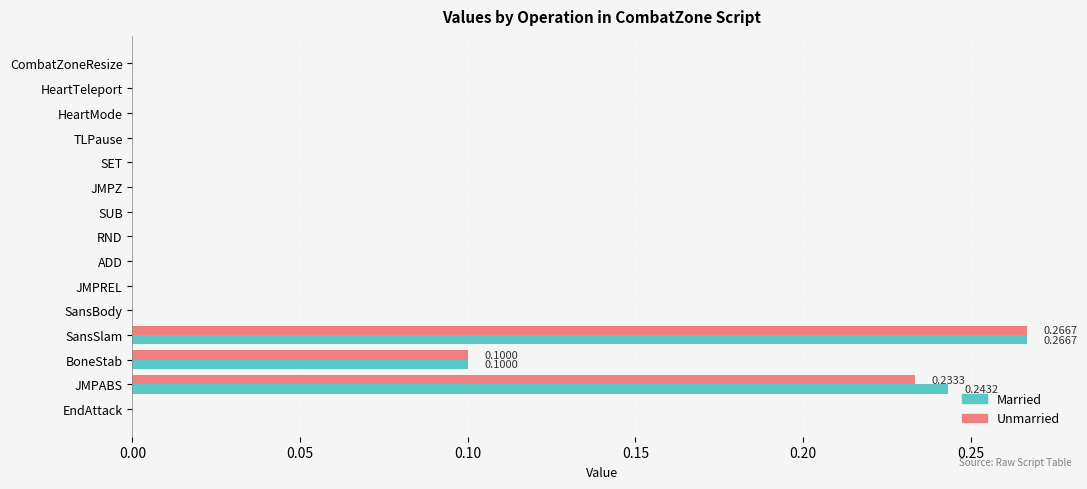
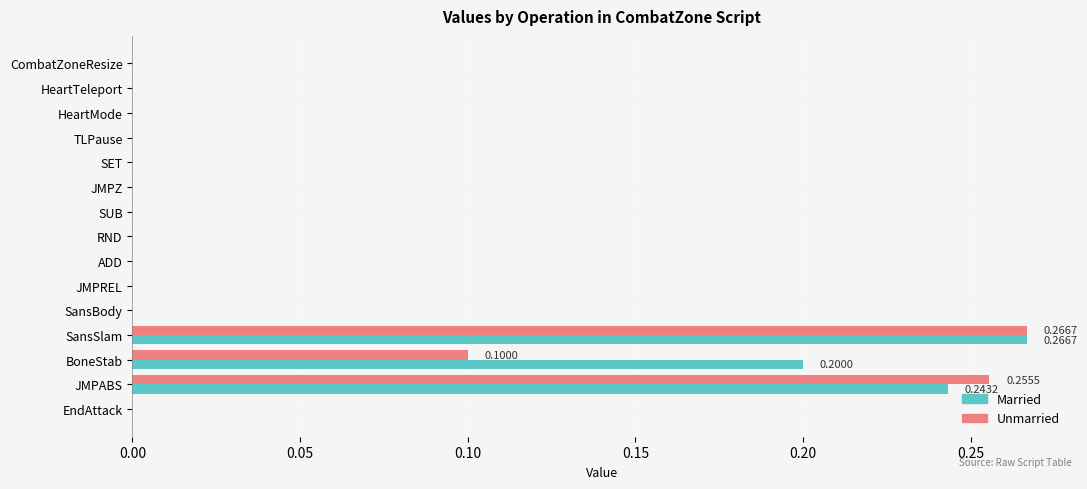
Married, BoneStab: 0.1000 -> 0.2000
Unmarried, JMPABS: 0.2333 -> 0.2555
